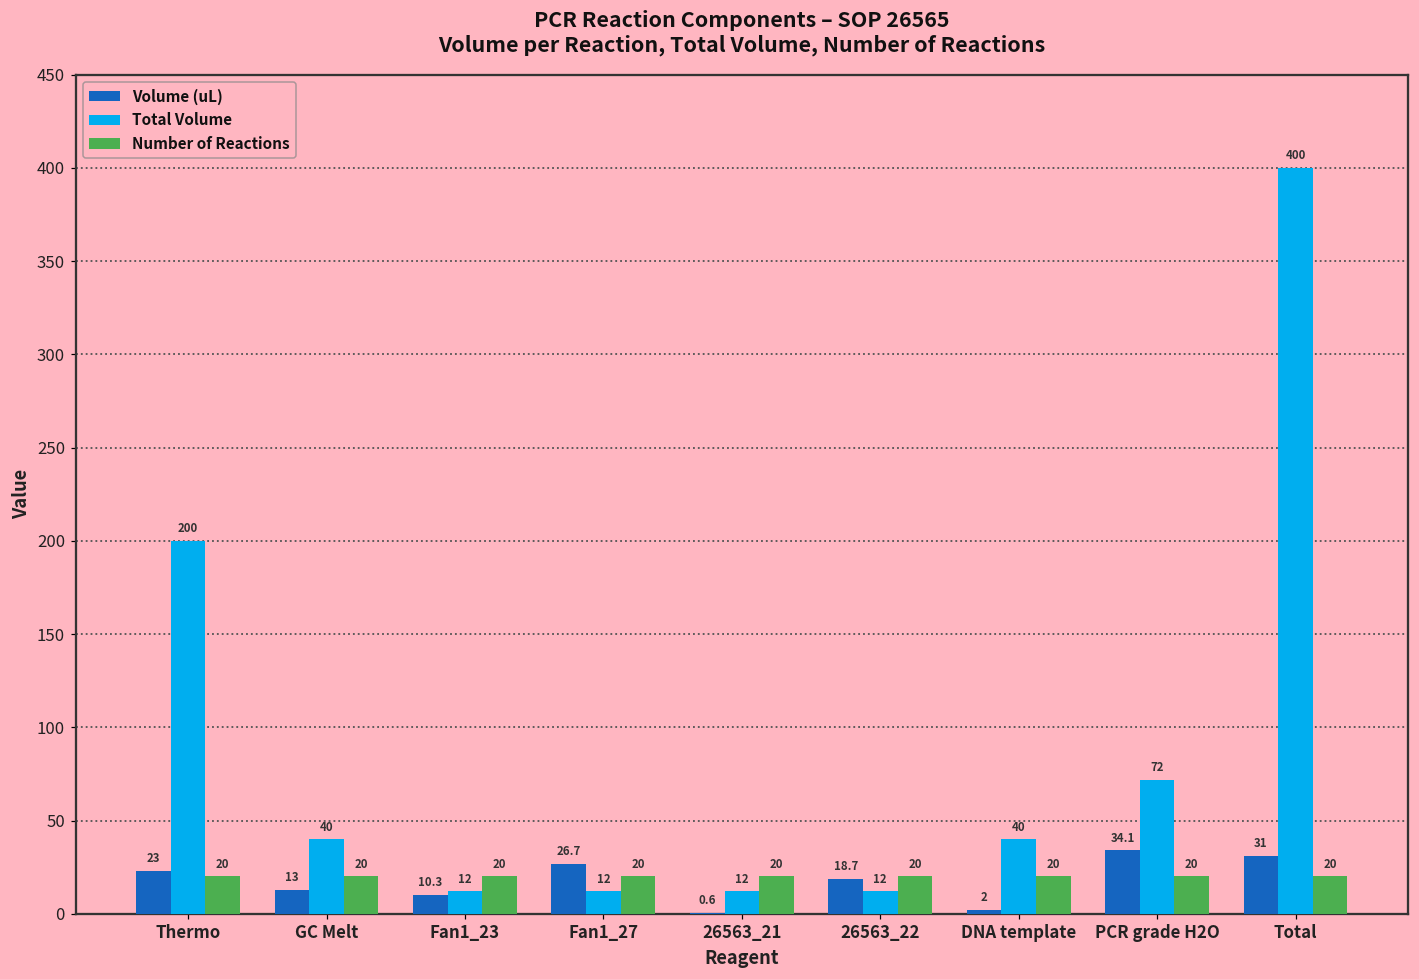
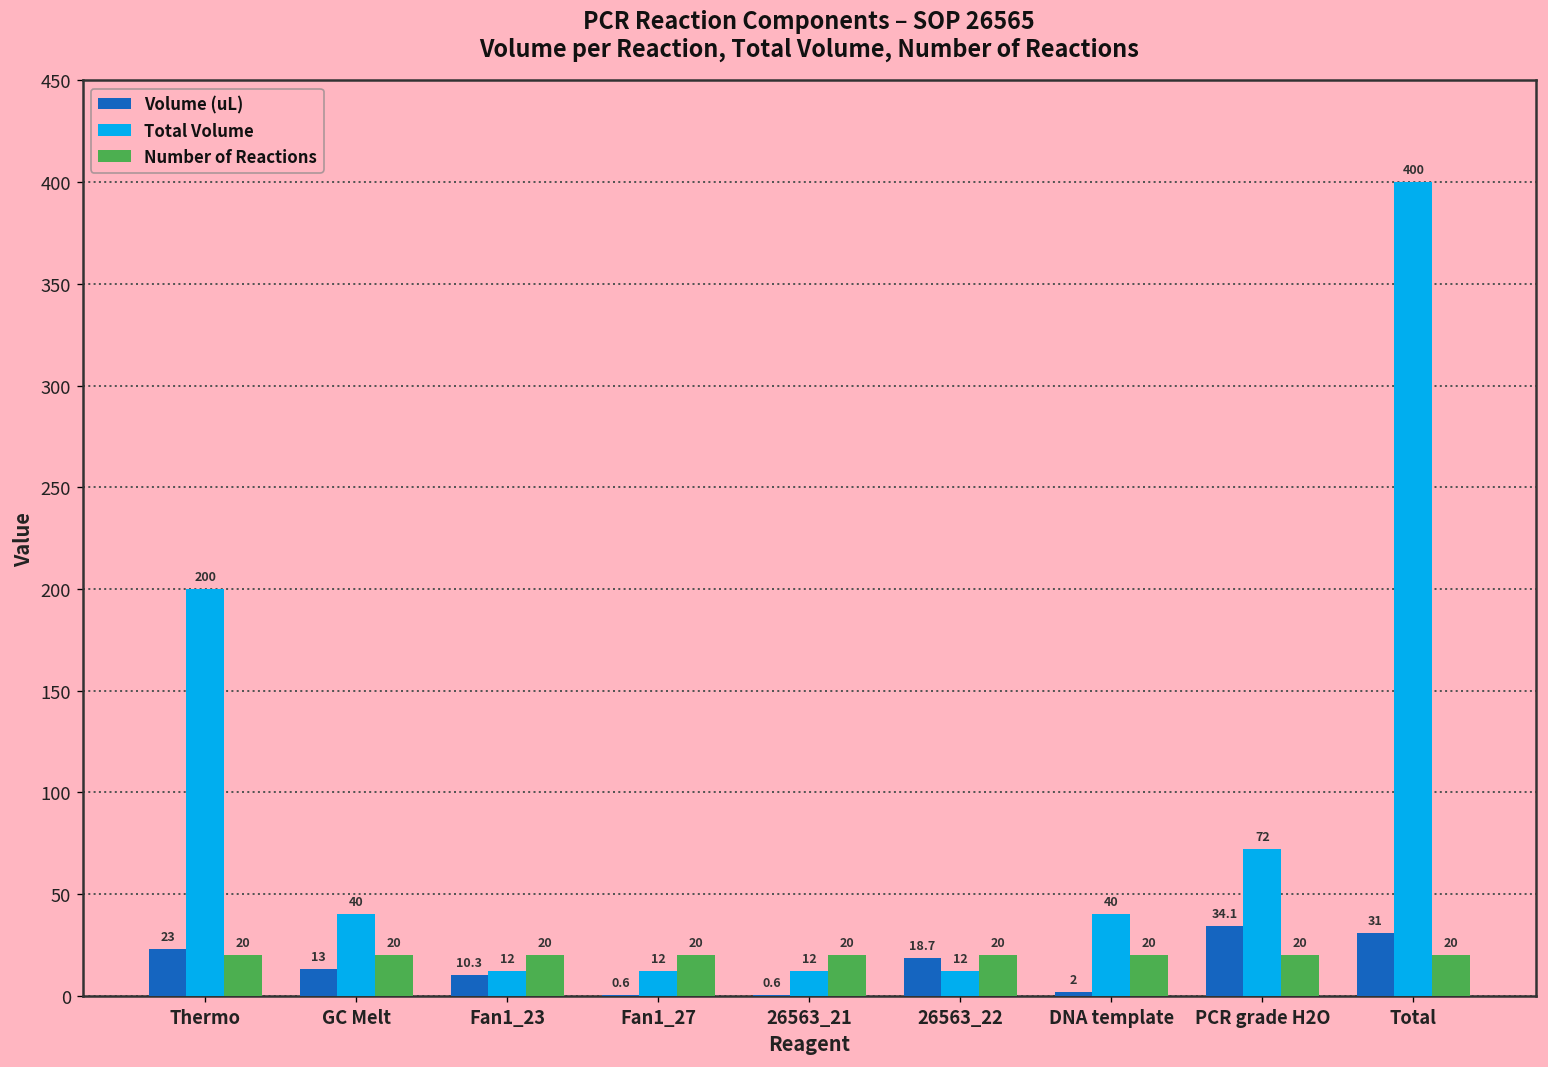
Volume (uL), Fan1_27: 26.7 -> 0.6
